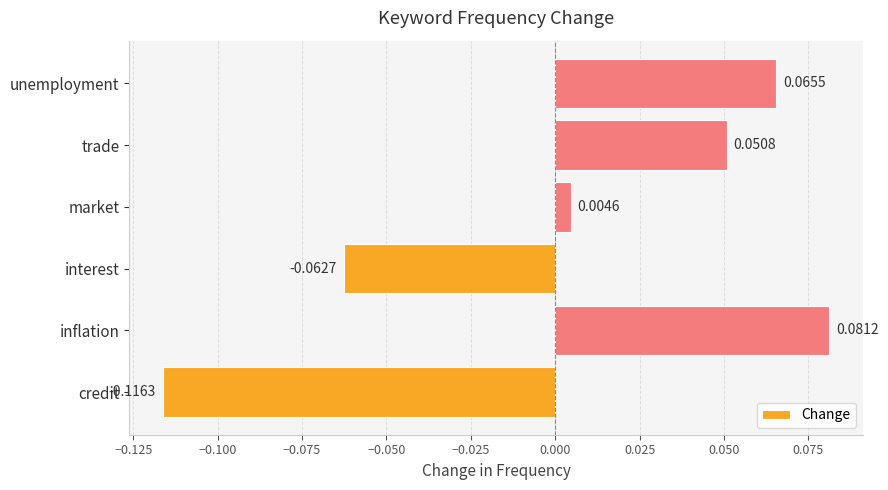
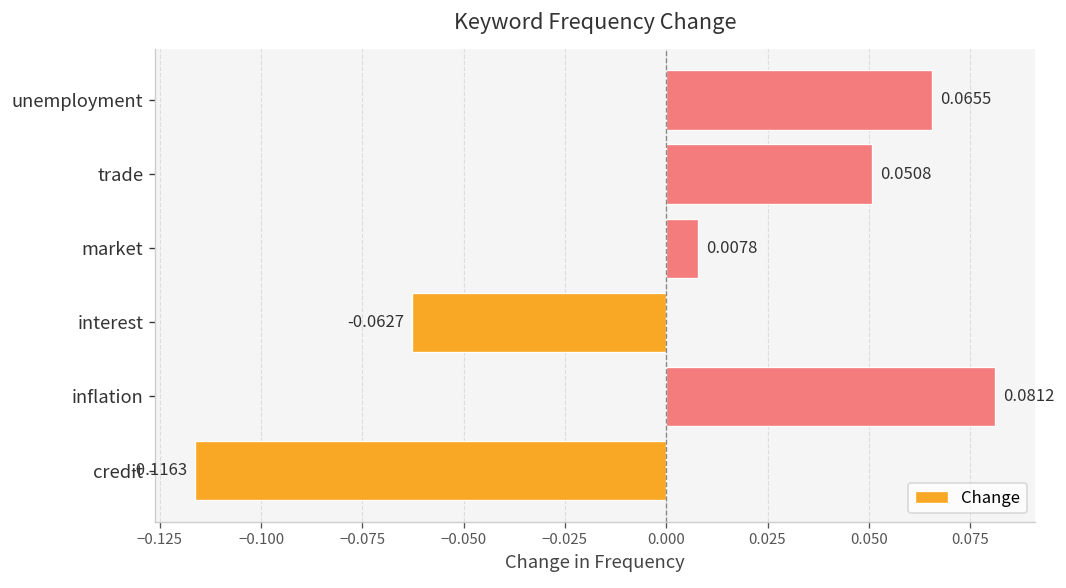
market: 0.0046 -> 0.0078
